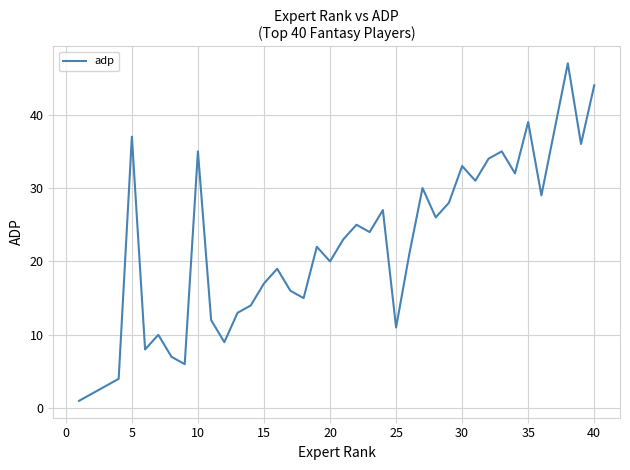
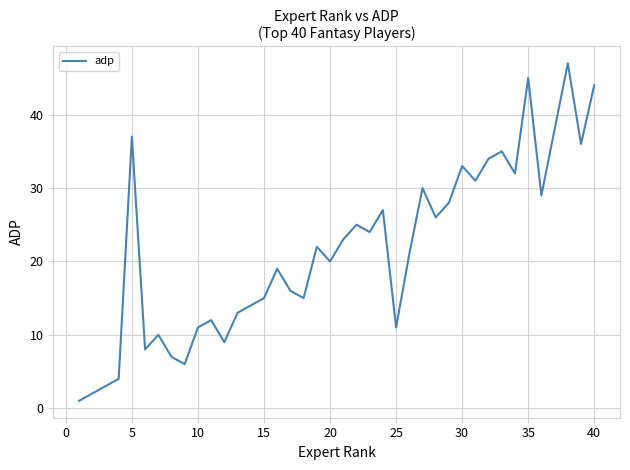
10: 35 -> 11
15: 17 -> 15
35: 39 -> 45
